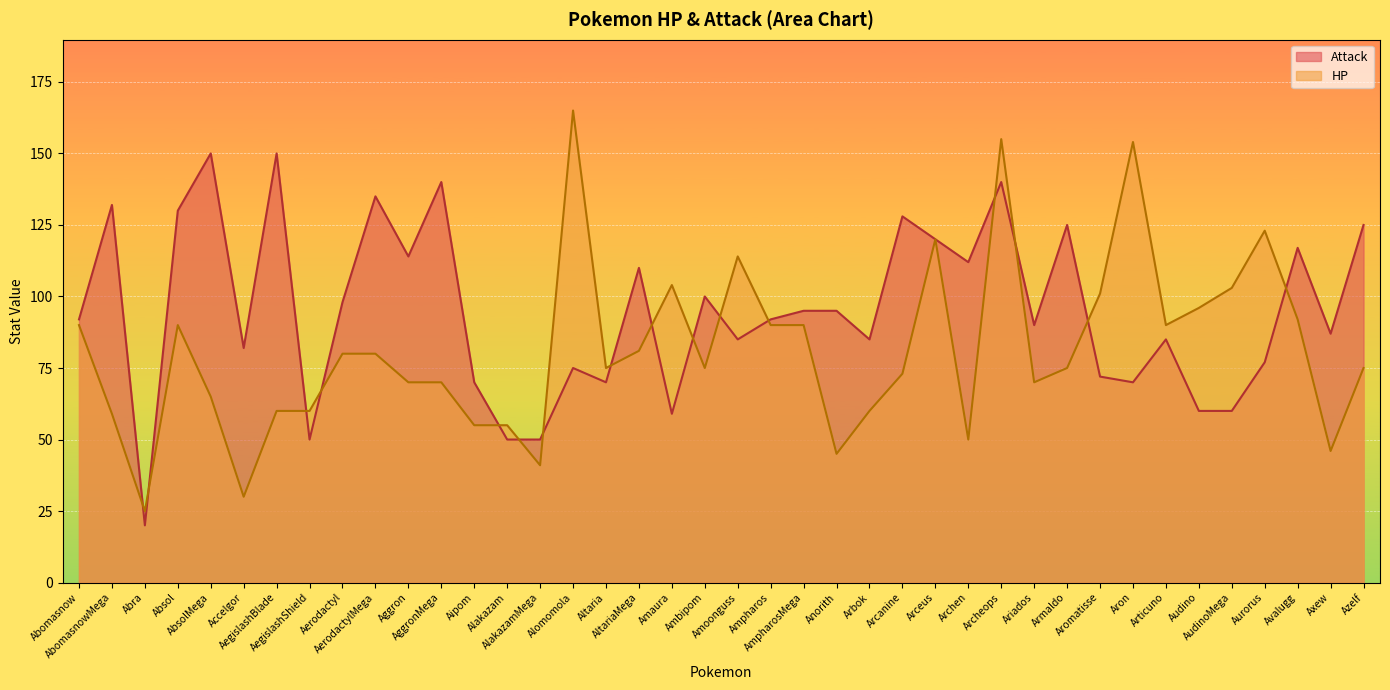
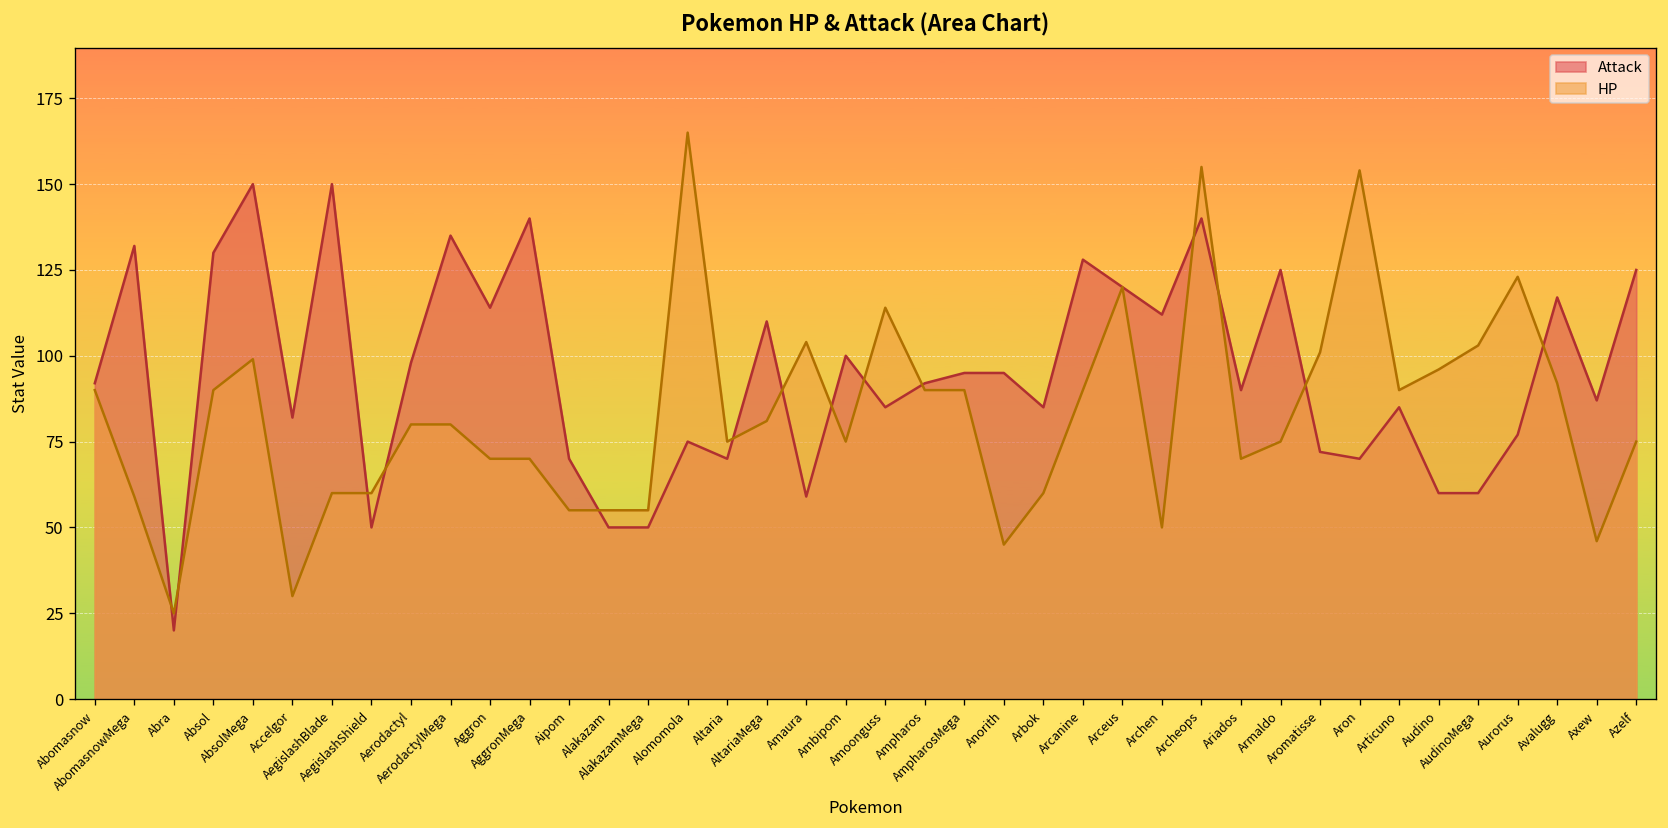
HP, AbsolMega: 65 -> 99
HP, AlakazamMega: 41 -> 55
HP, Arcanine: 73 -> 90
